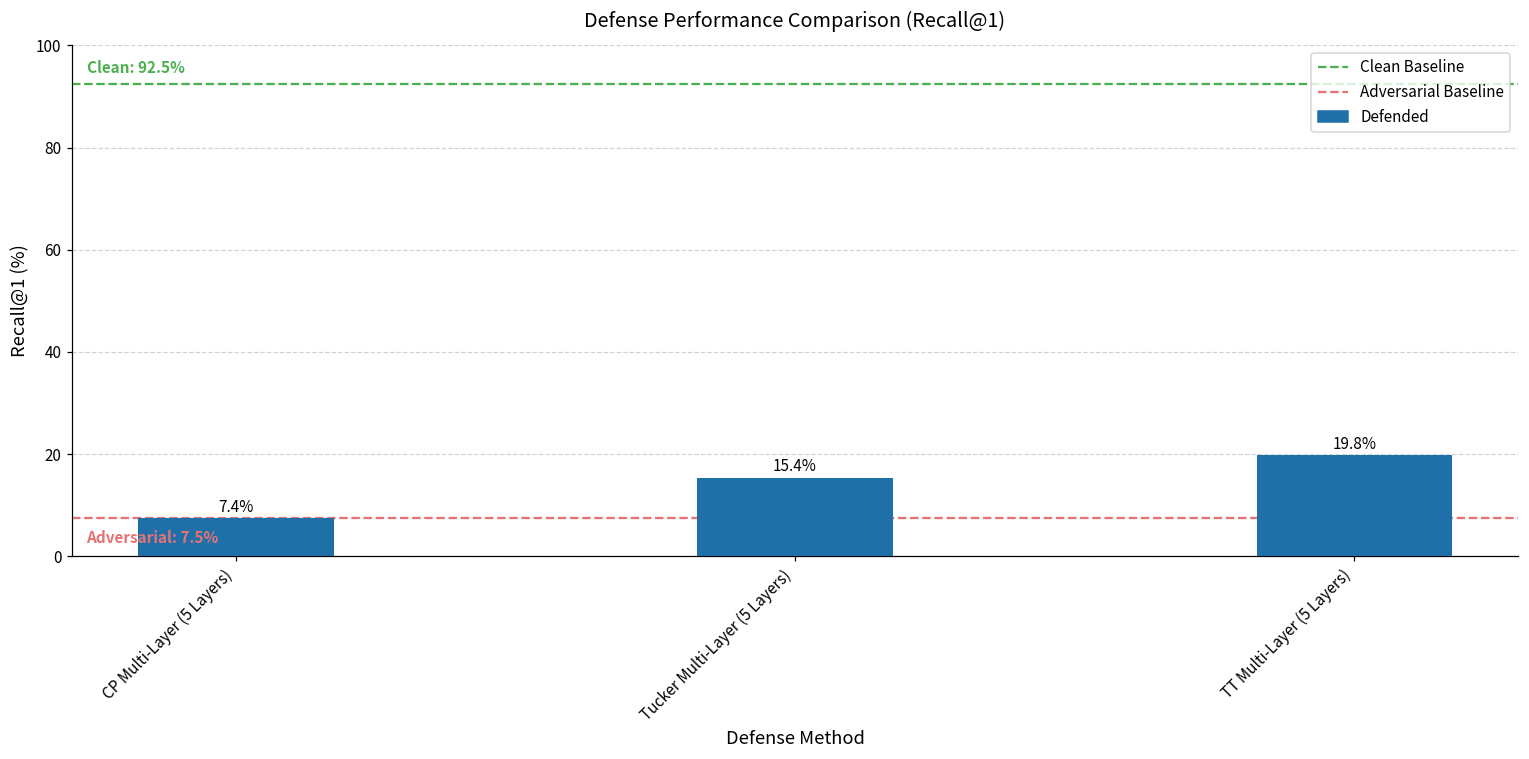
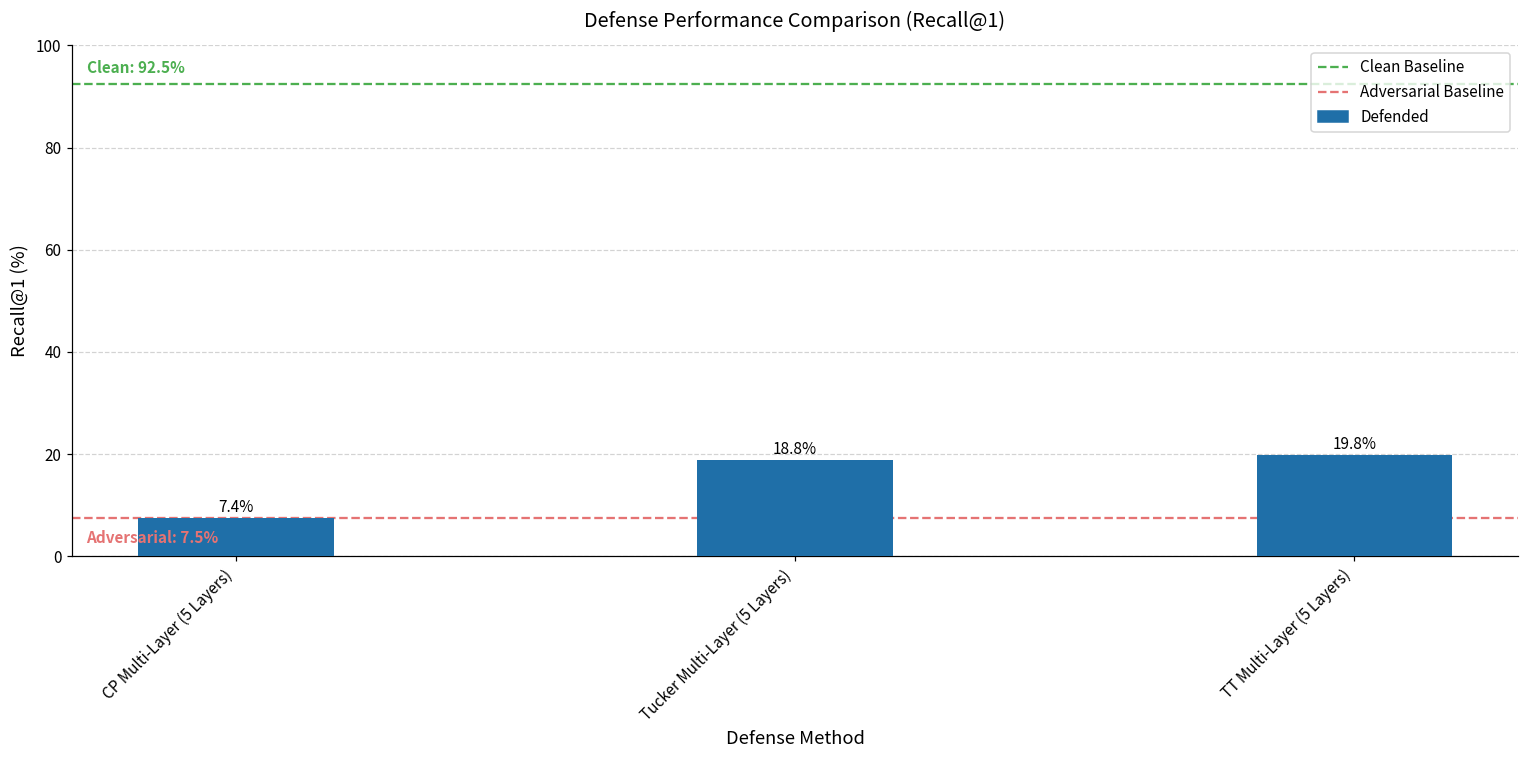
Tucker Multi-Layer (5 Layers): 15.4% -> 18.8%
